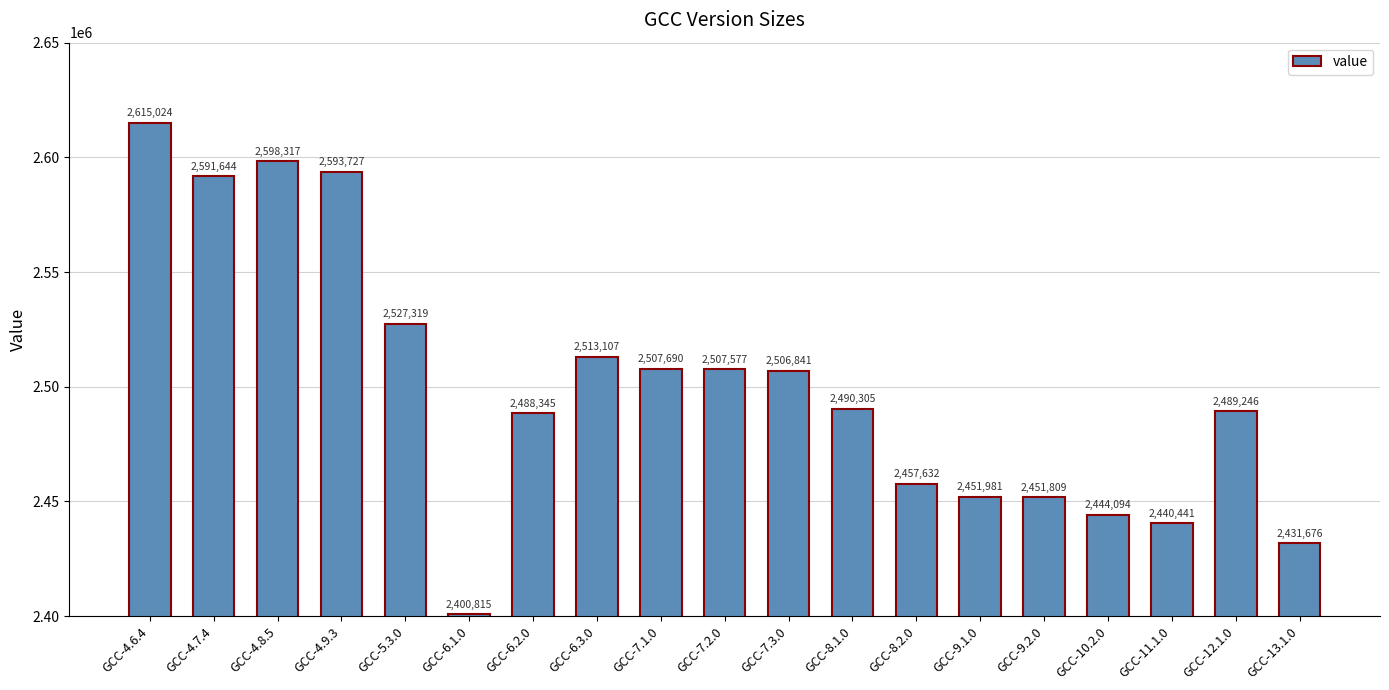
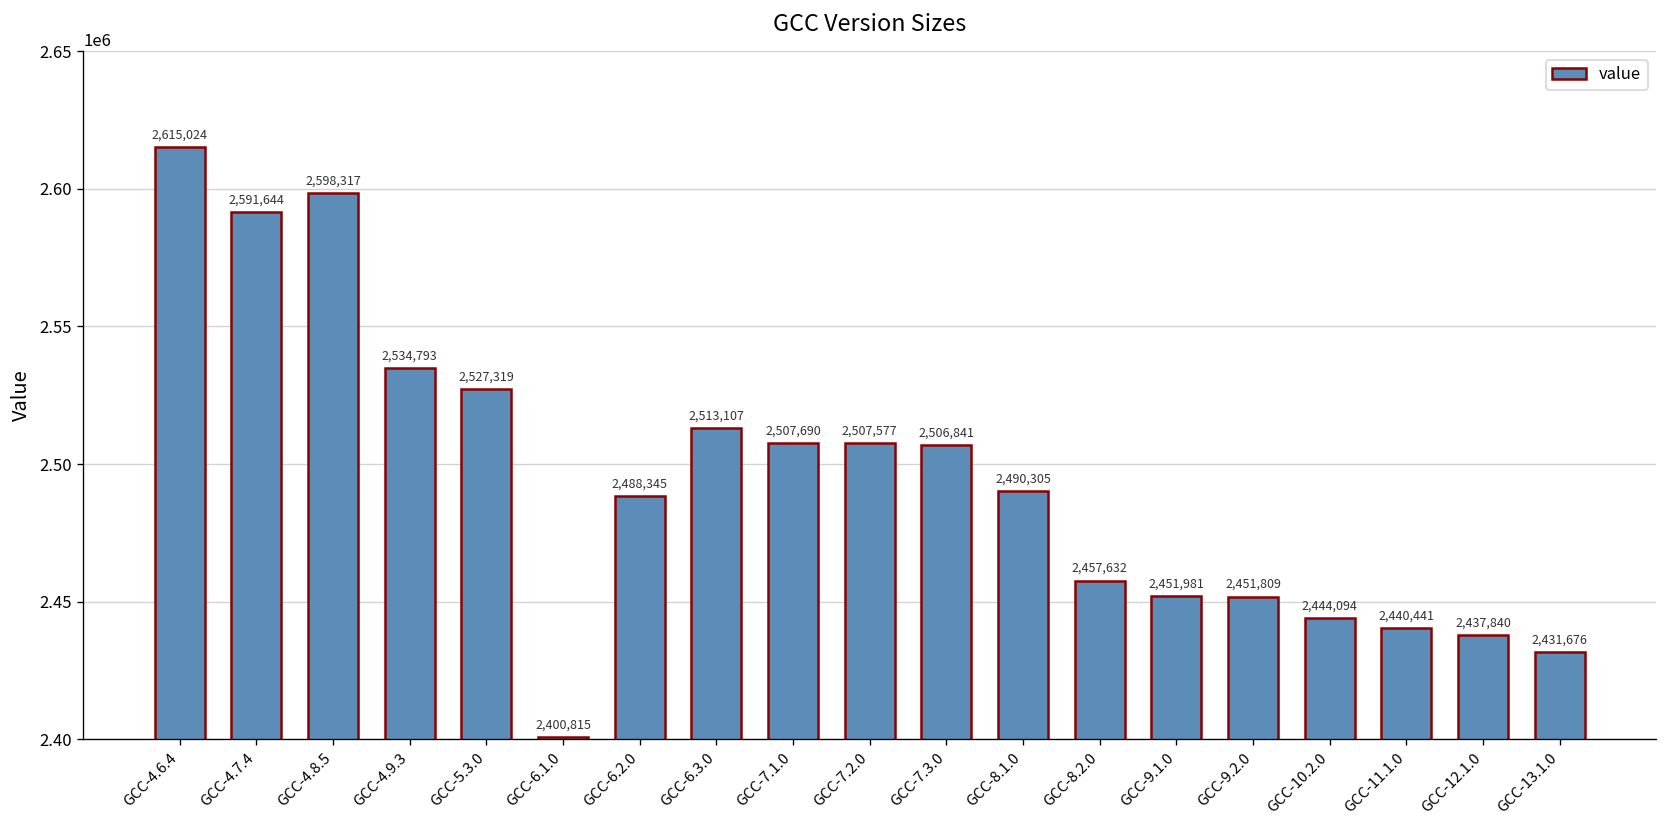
GCC-4.9.3: 2,593,727 -> 2,534,793
GCC-12.1.0: 2,489,246 -> 2,437,840
